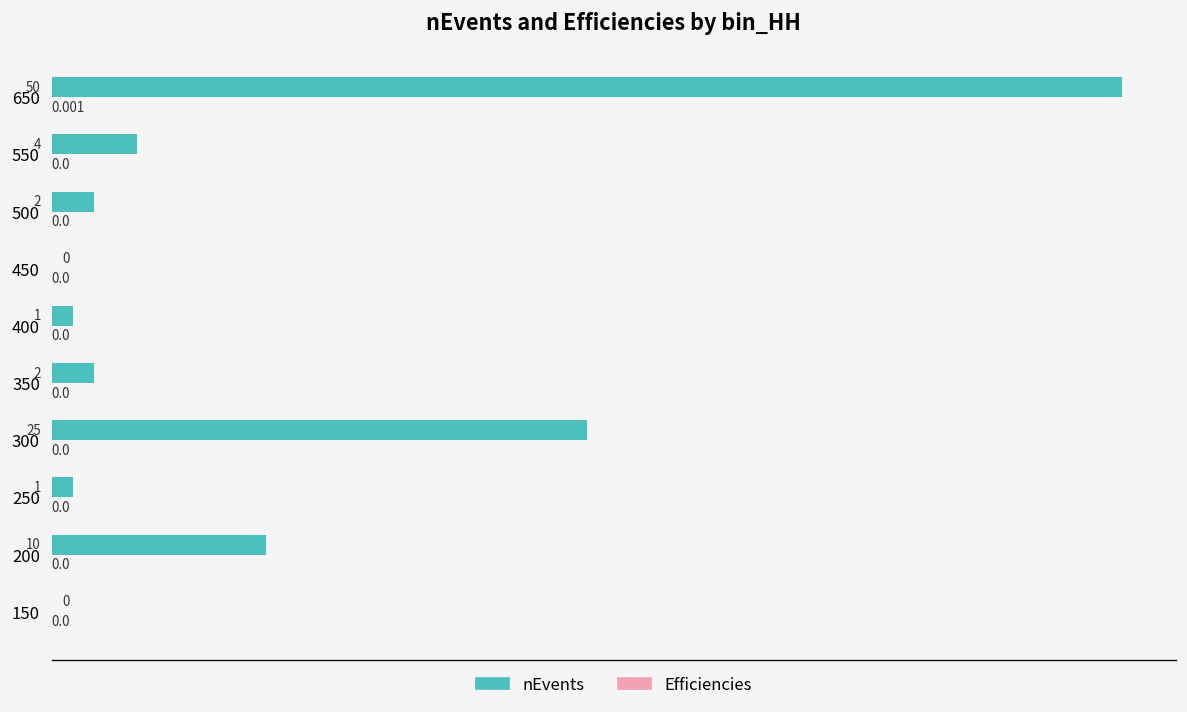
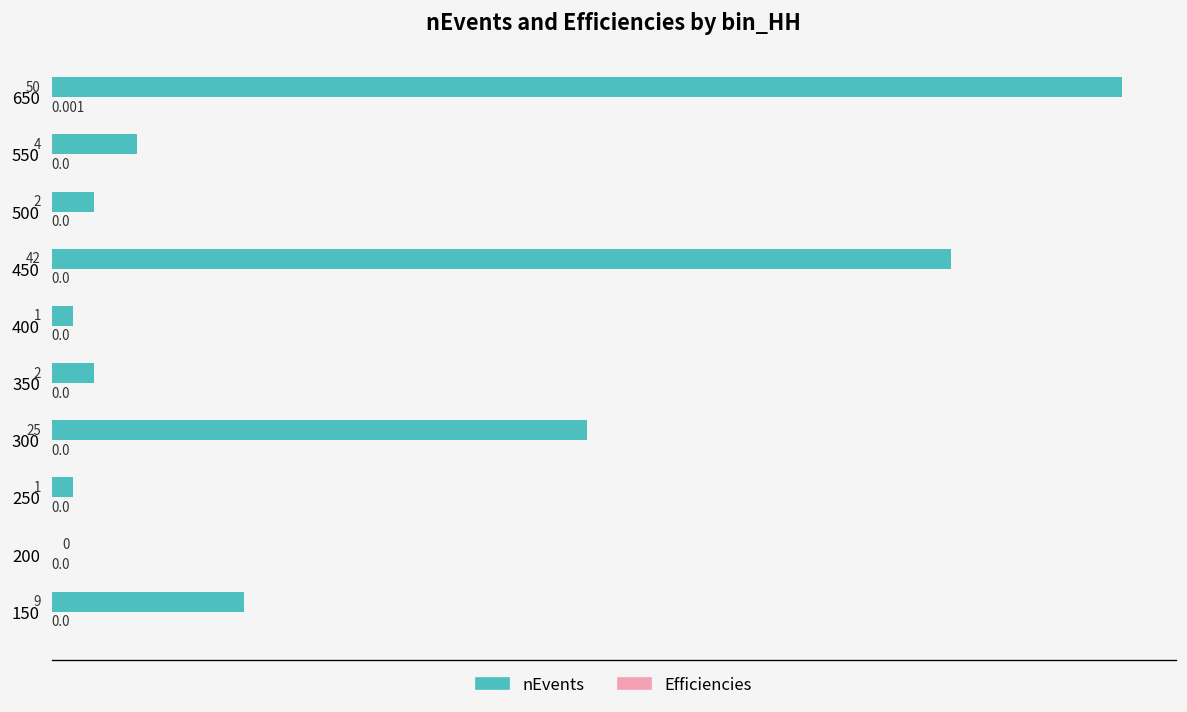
nEvents, 450: 0 -> 42
nEvents, 200: 10 -> 0
nEvents, 150: 0 -> 9
